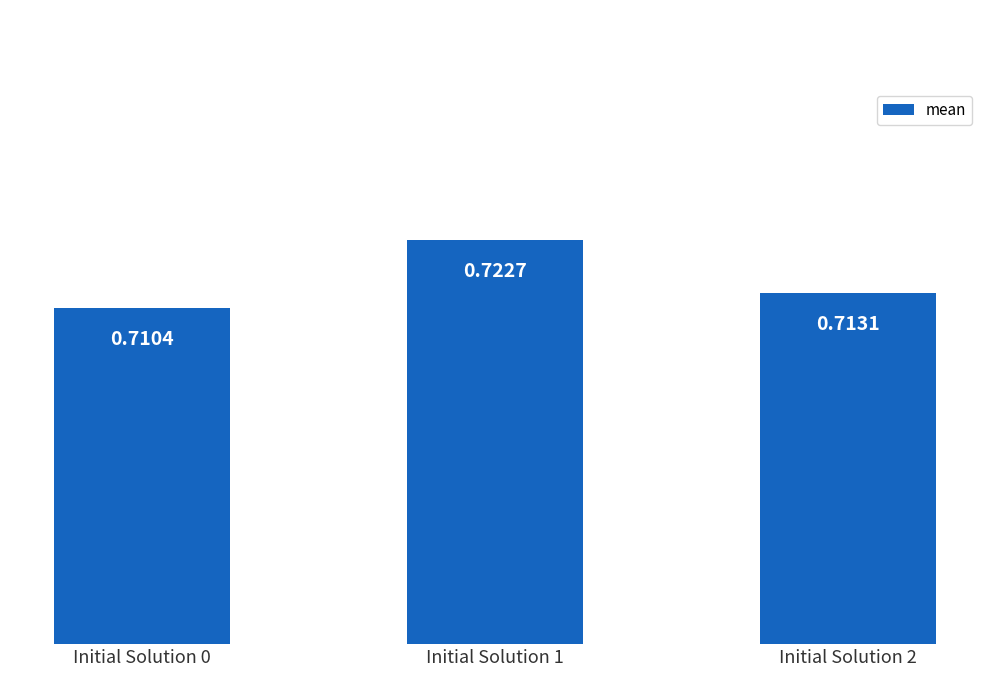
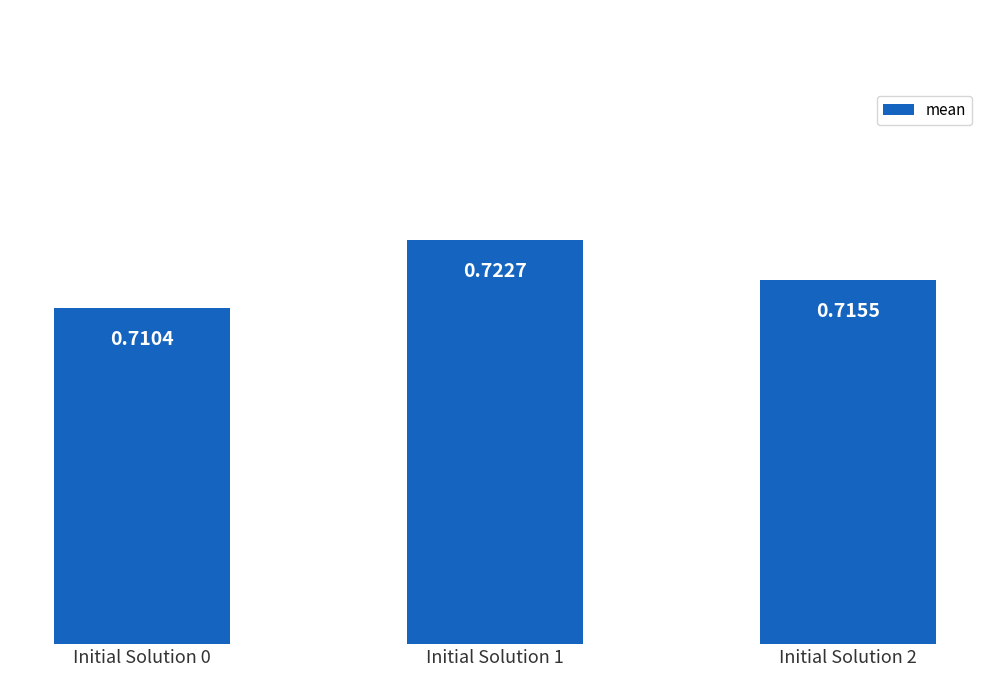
Initial Solution 2: 0.7131 -> 0.7155
